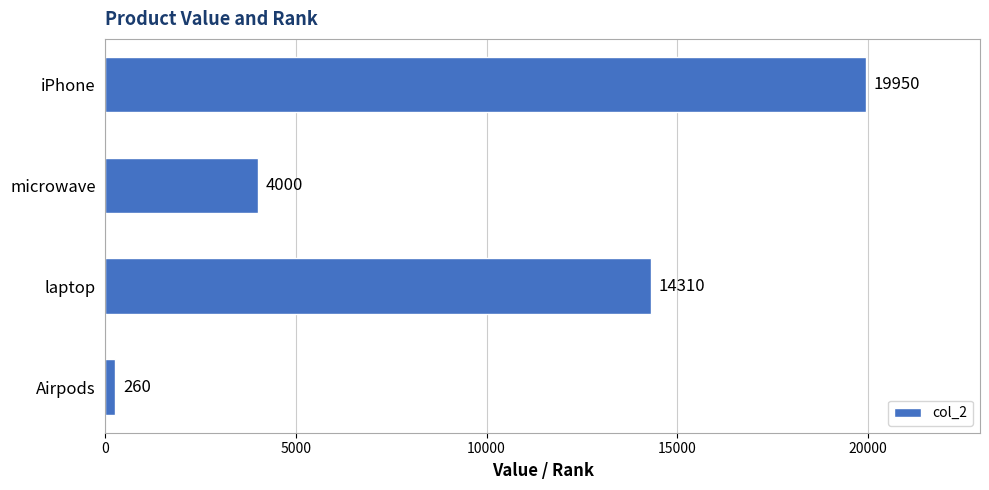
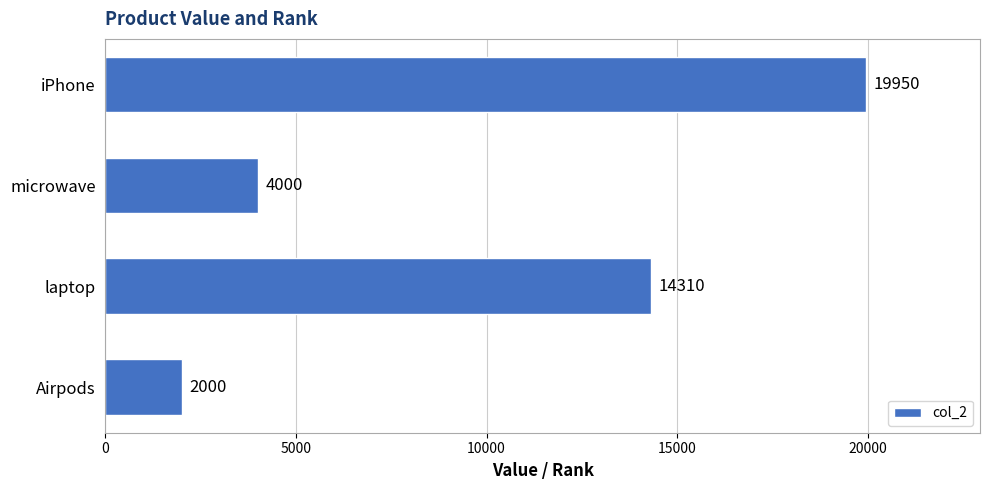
Airpods: 260 -> 2000
